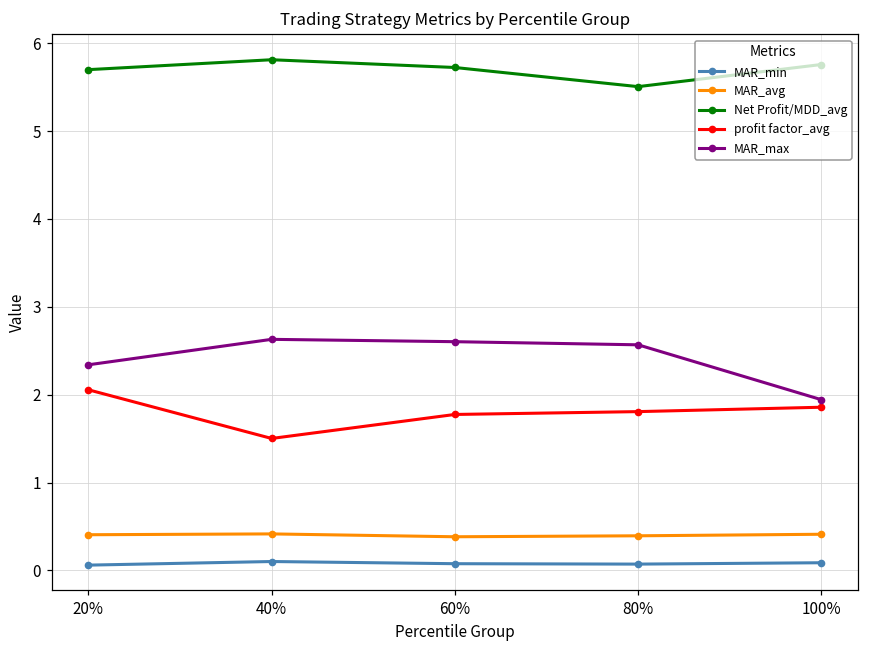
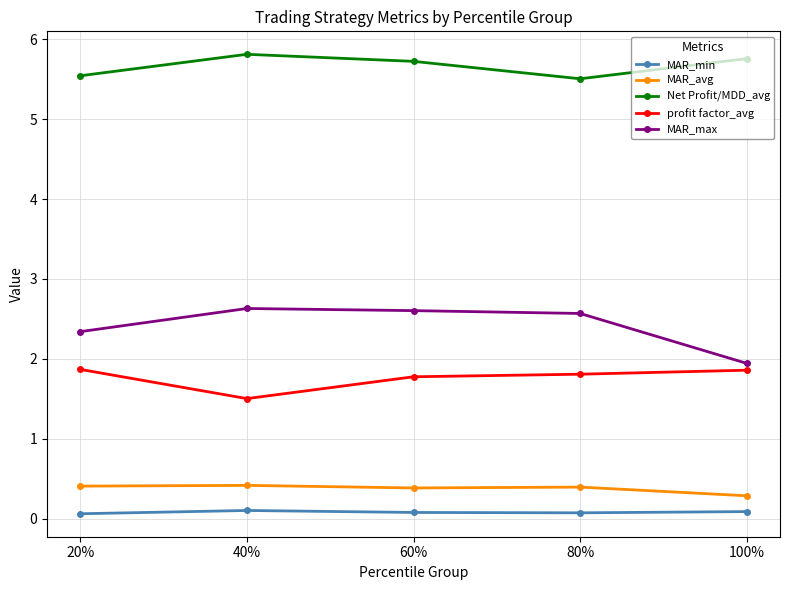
Net Profit/MDD_avg, 20%: 5.7 -> 5.5
profit factor_avg, 20%: 2.1 -> 1.9
MAR_avg, 100%: 0.4 -> 0.3
